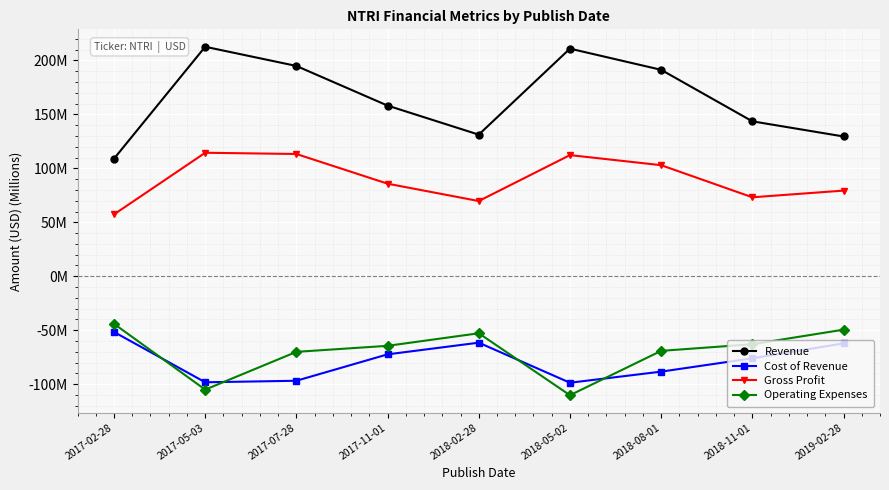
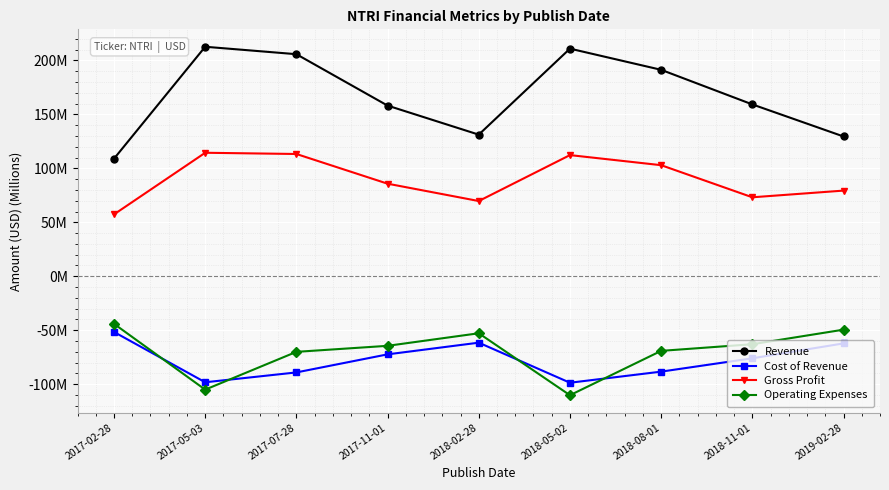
Revenue, 2017-07-28: 195000000 -> 206000000
Cost of Revenue, 2017-07-28: -97000000 -> -89000000
Revenue, 2018-11-01: 144000000 -> 159000000
